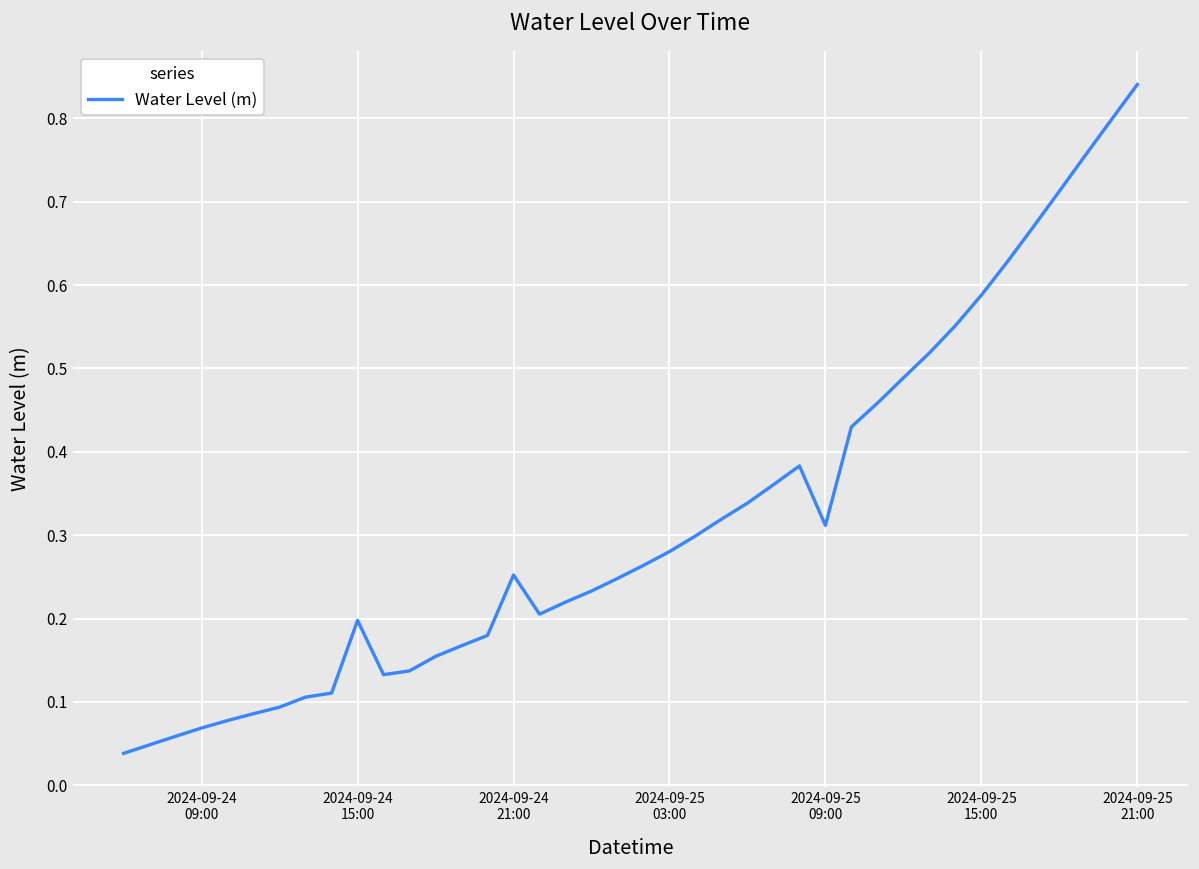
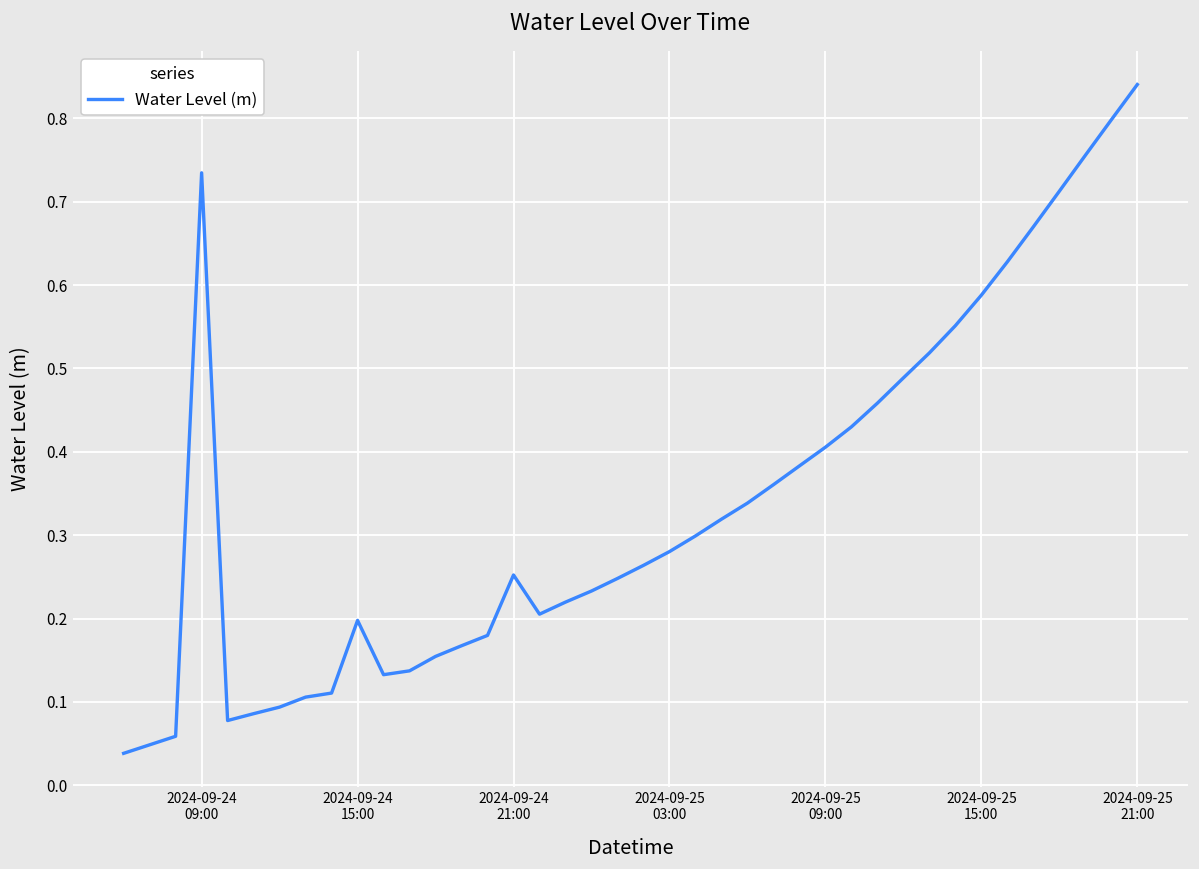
2024-09-24 09:00: 0.07 -> 0.73
2024-09-25 09:00: 0.31 -> 0.41
